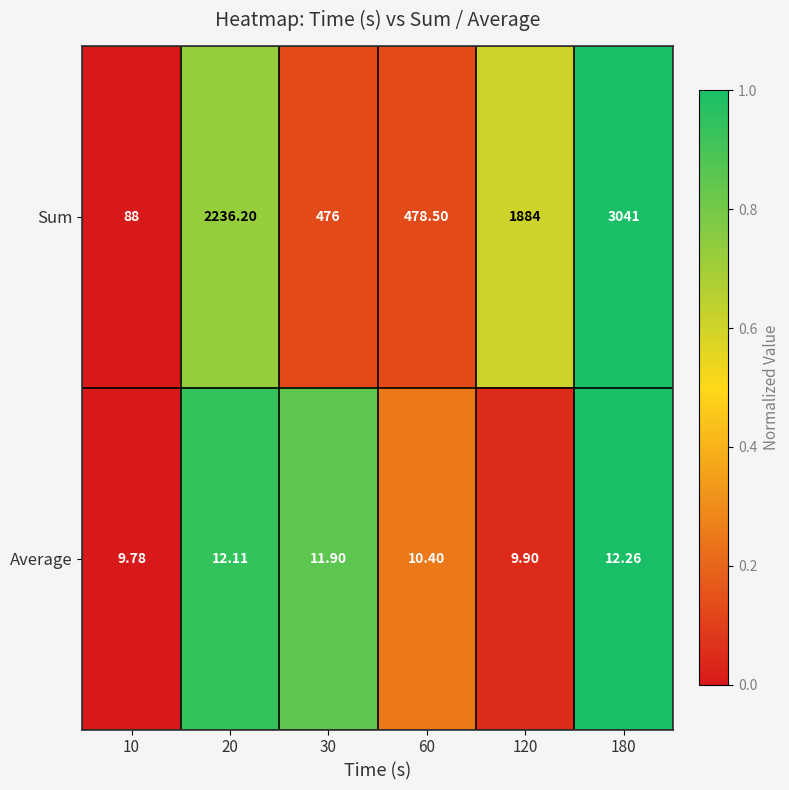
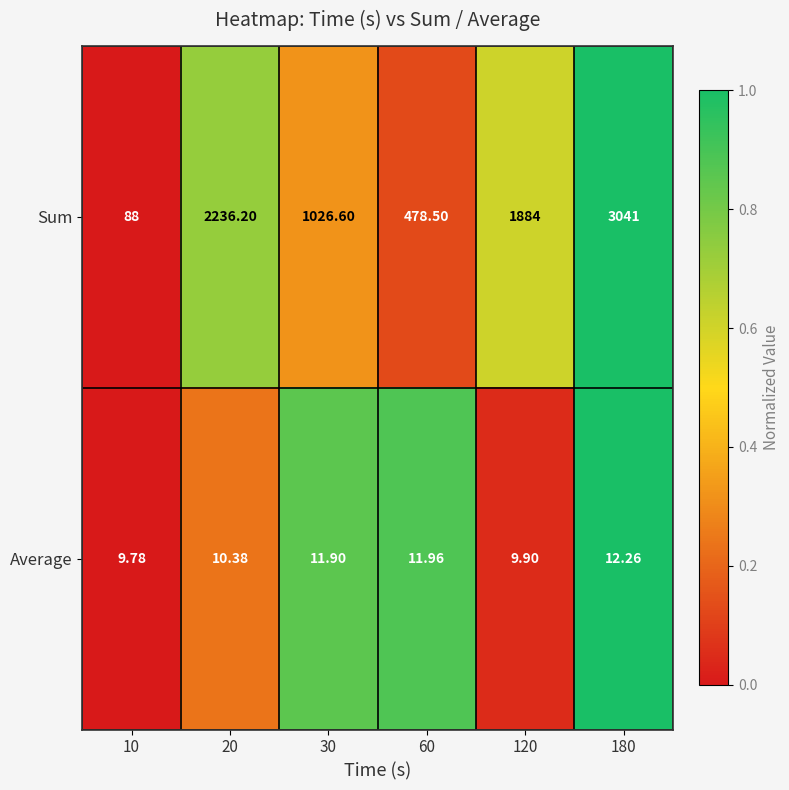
Sum, 30: 476 -> 1026.60
Average, 20: 12.11 -> 10.38
Average, 60: 10.40 -> 11.96
